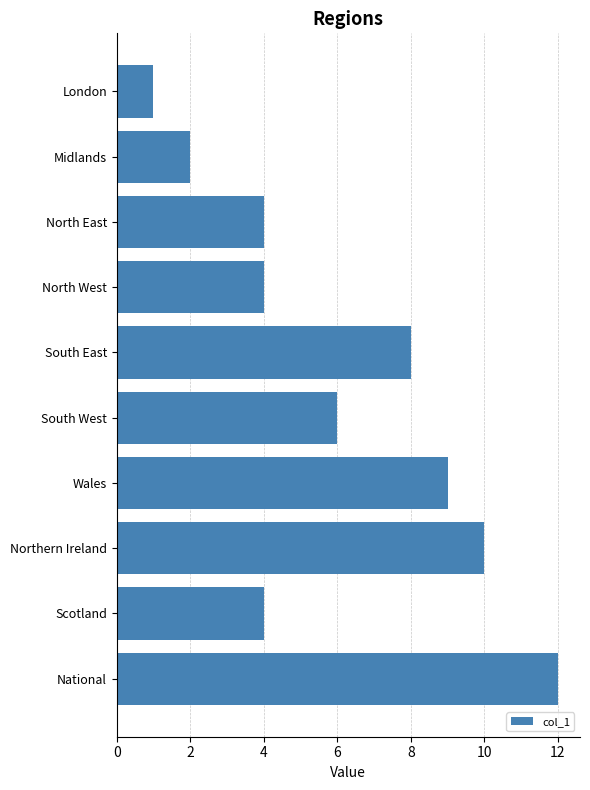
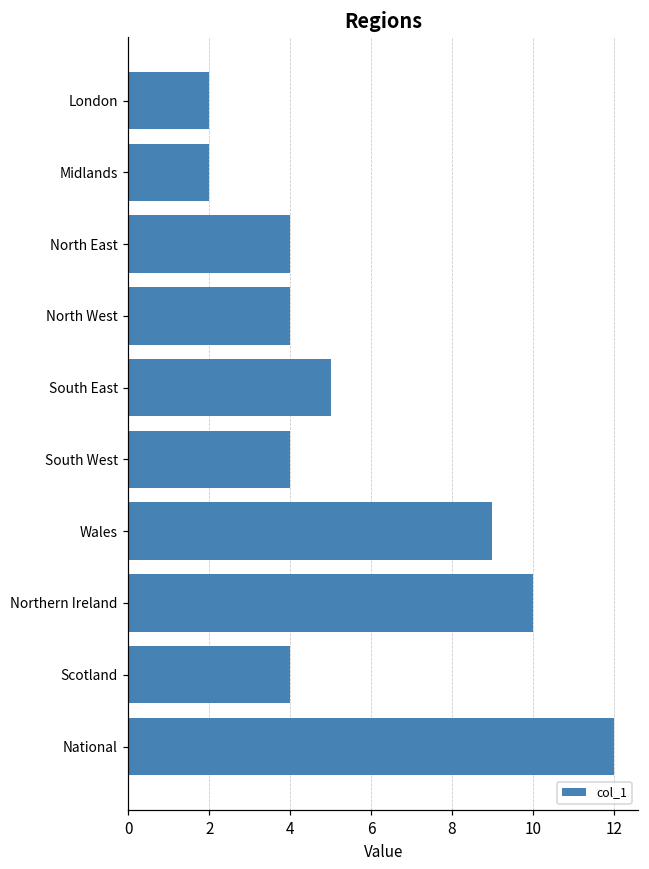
London: 1 -> 2
South East: 8 -> 5
South West: 6 -> 4
